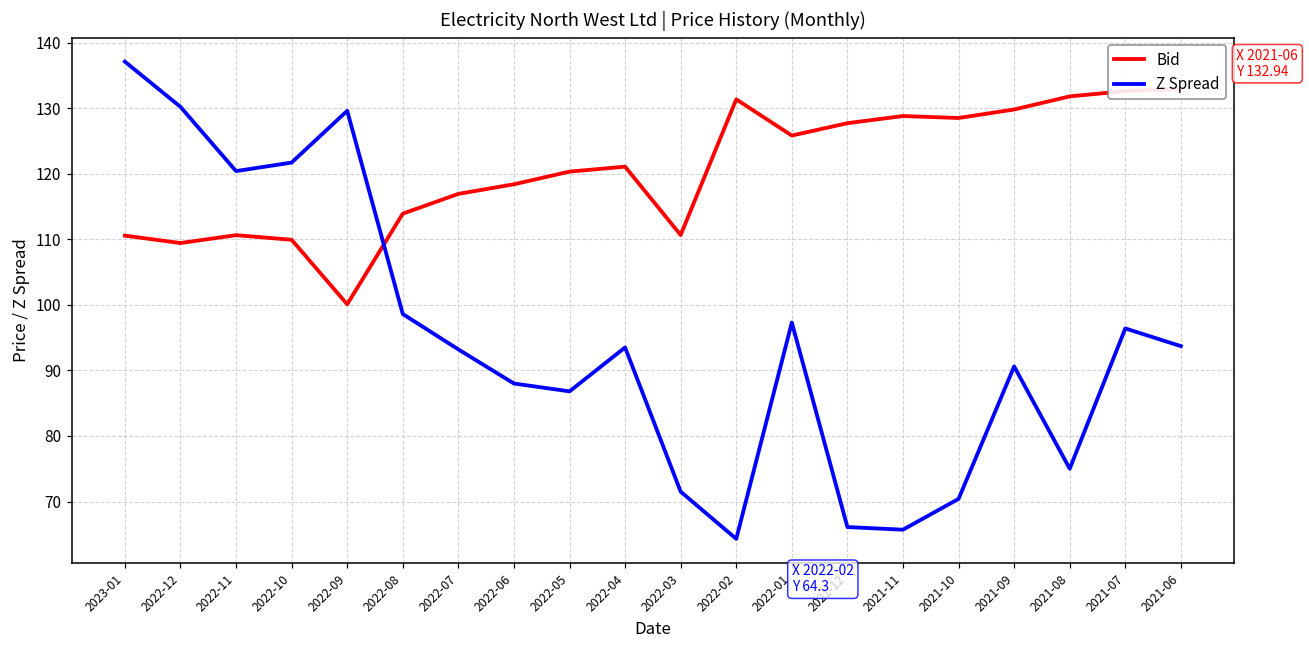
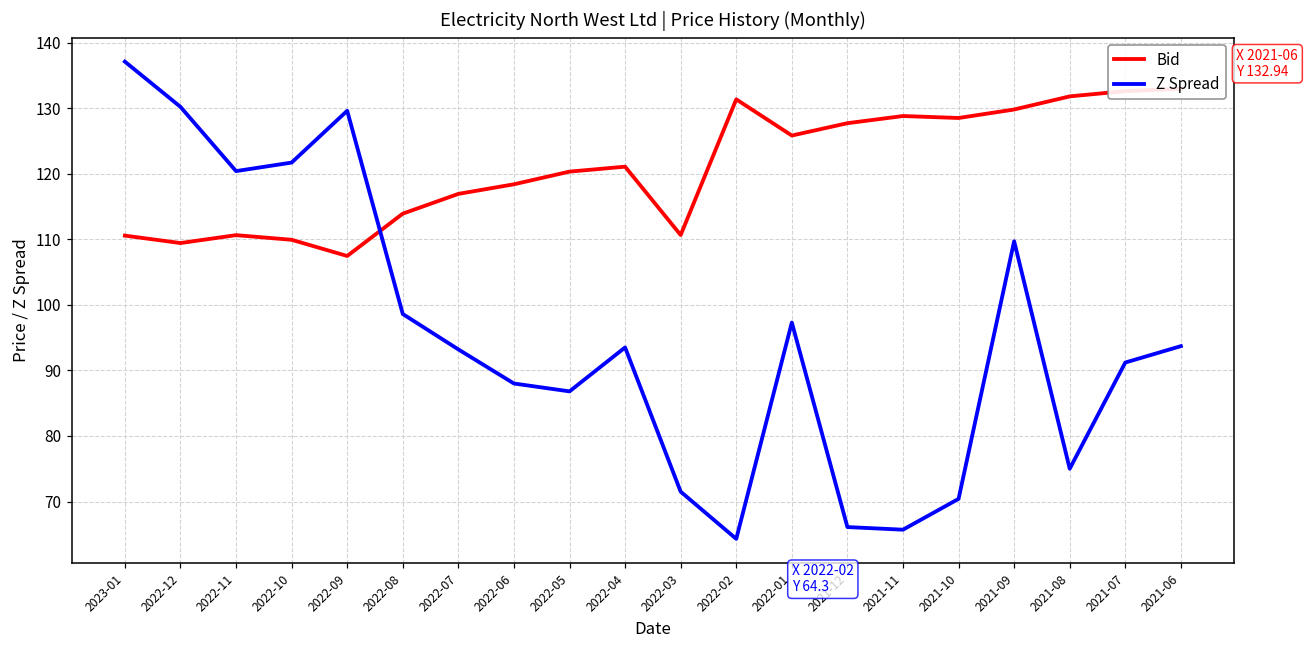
Bid, 2022-09: 100 -> 107
Z Spread, 2021-09: 91 -> 110
Z Spread, 2021-07: 96 -> 91
